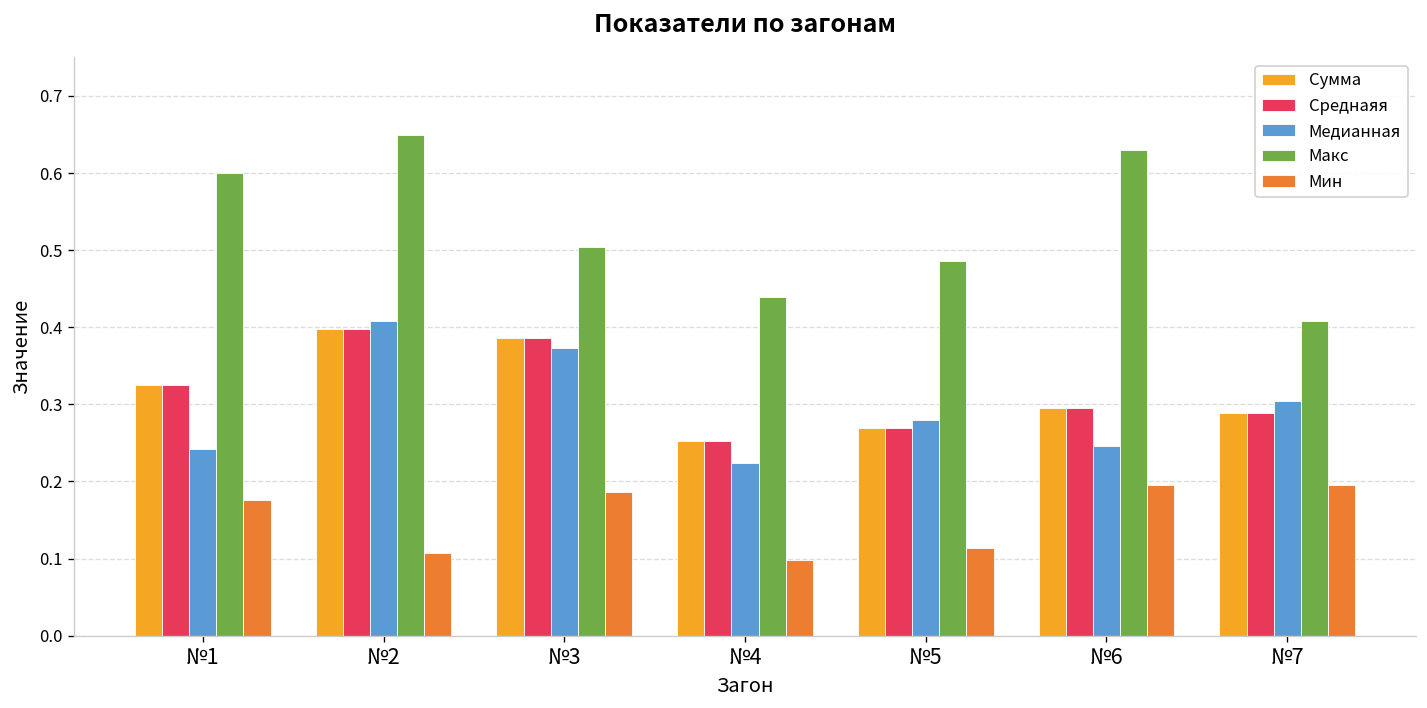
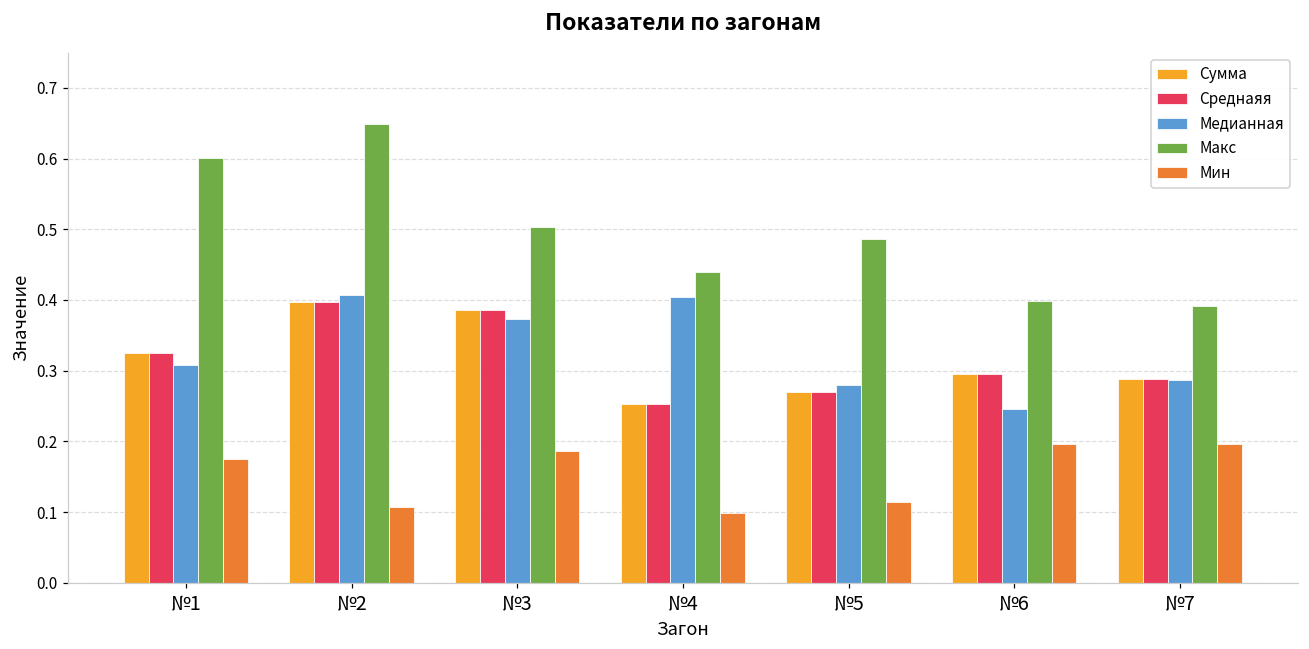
Медианная, №1: 0.24 -> 0.31
Медианная, №4: 0.22 -> 0.40
Макс, №6: 0.63 -> 0.40
Медианная, №7: 0.31 -> 0.29
Макс, №7: 0.41 -> 0.39
